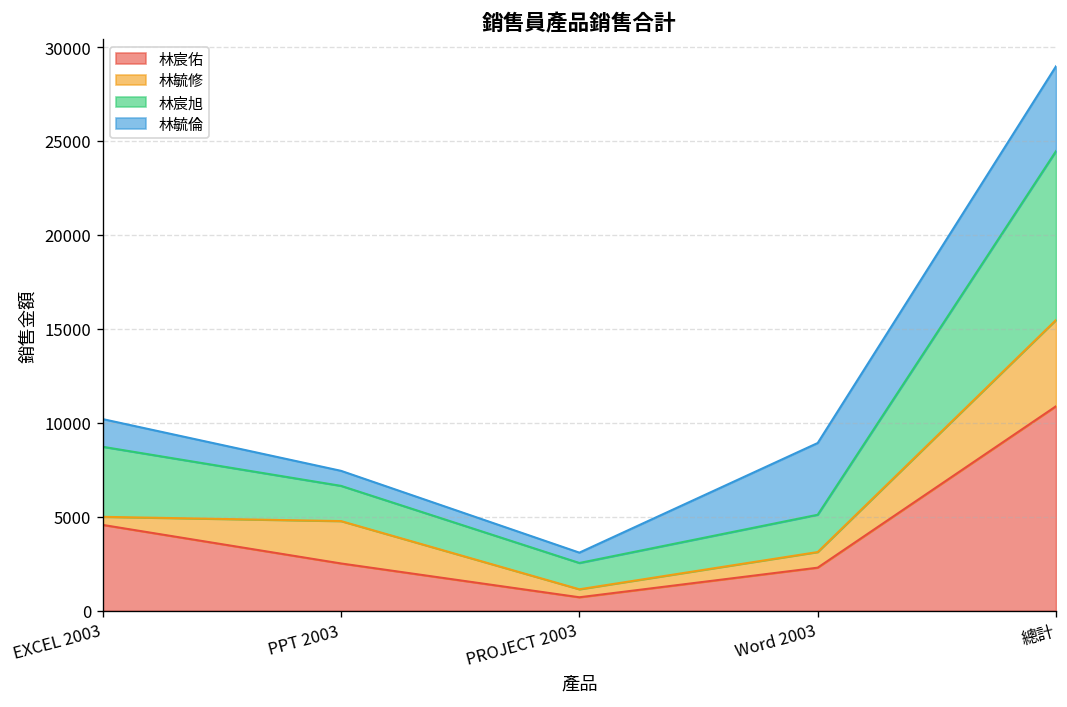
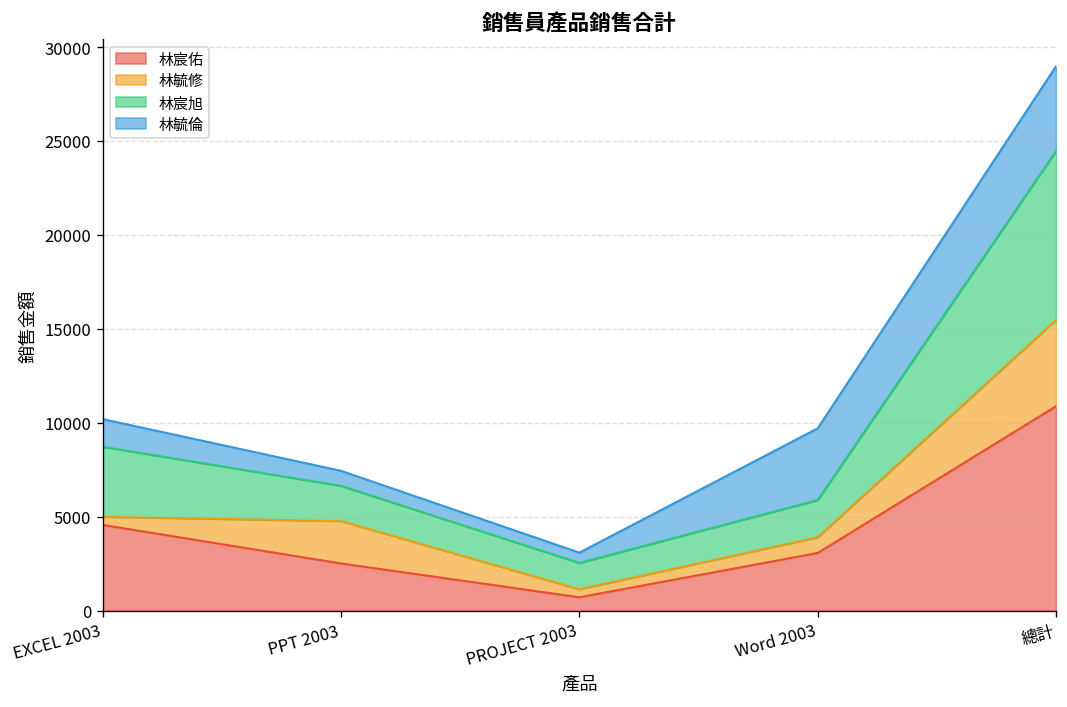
林宸佑, Word 2003: 2300 -> 3100
